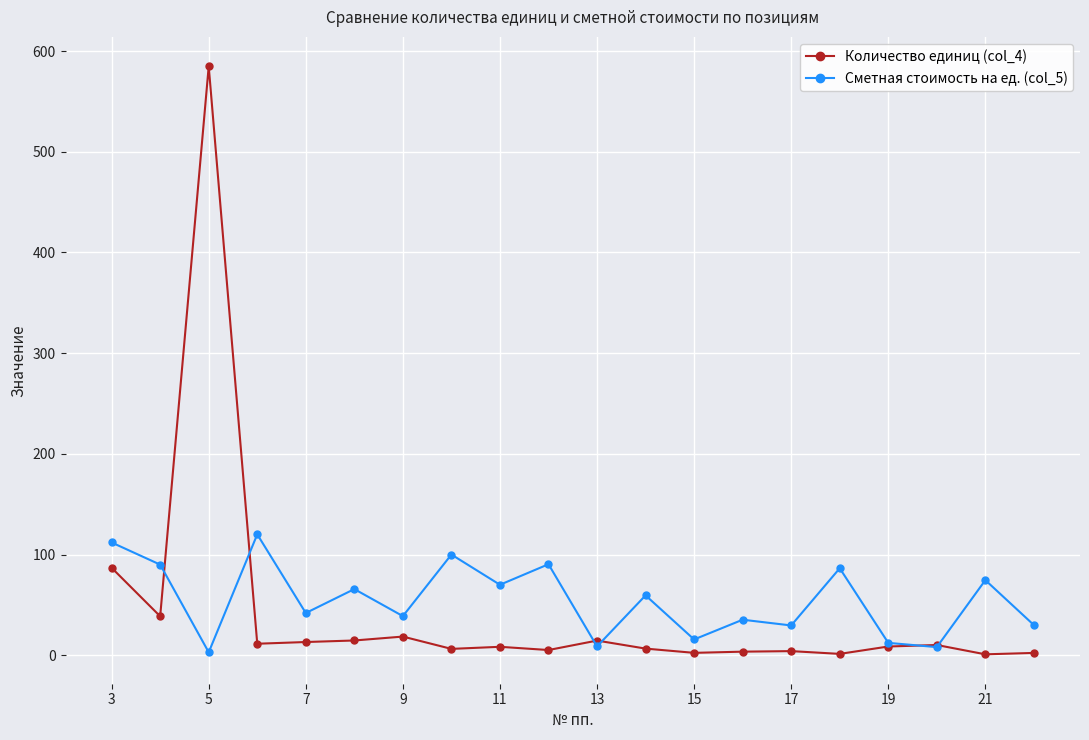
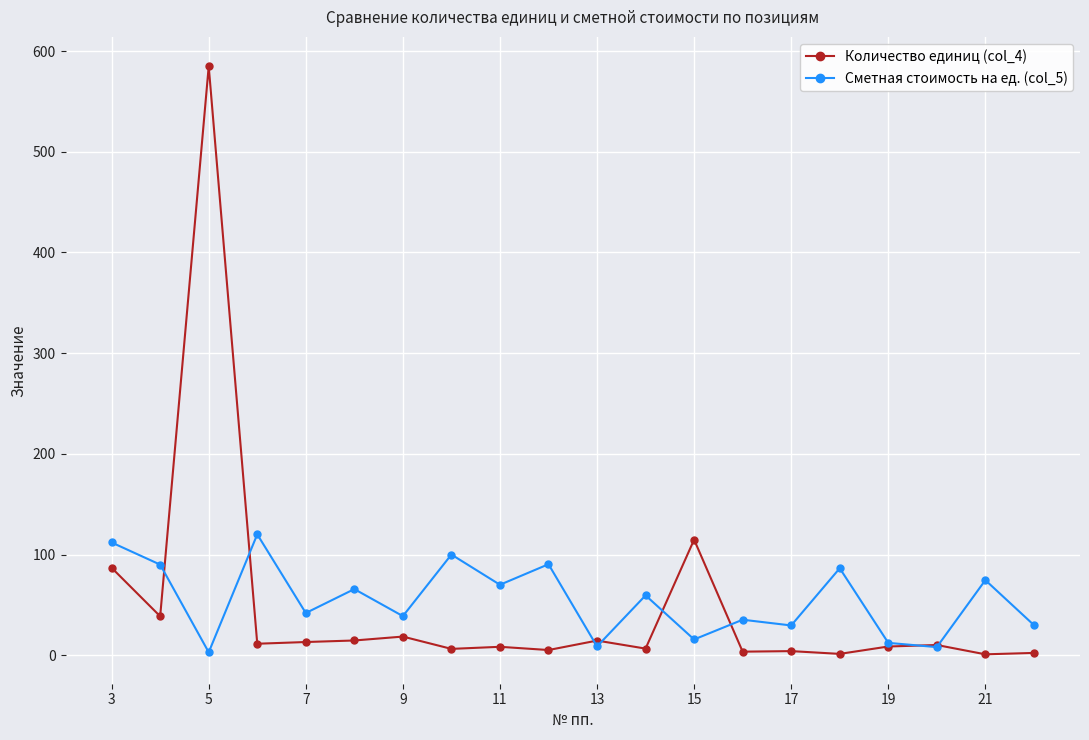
Количество единиц (col_4), 15: 2 -> 115
